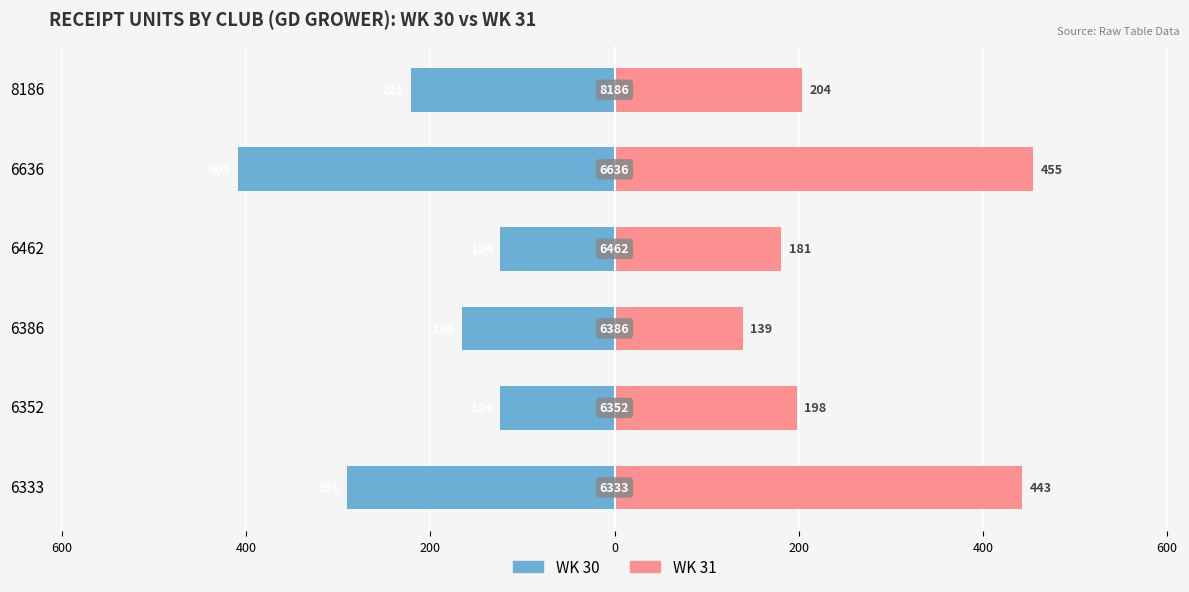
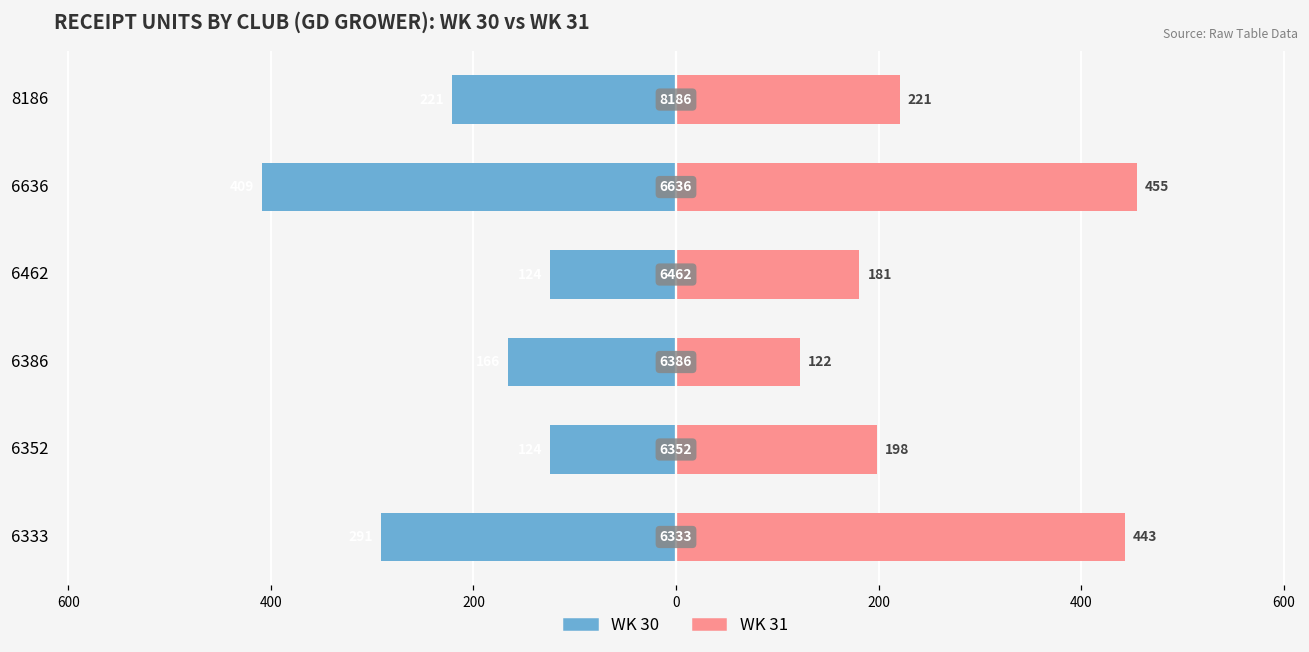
WK 31, 8186: 204 -> 221
WK 31, 6386: 139 -> 122
